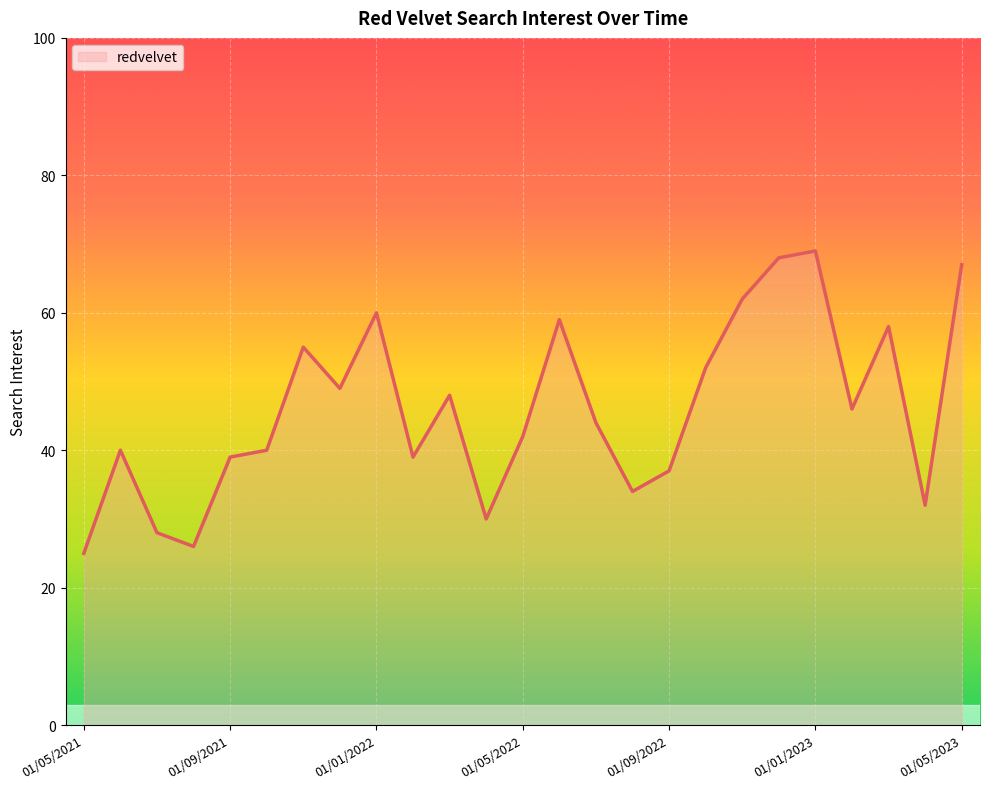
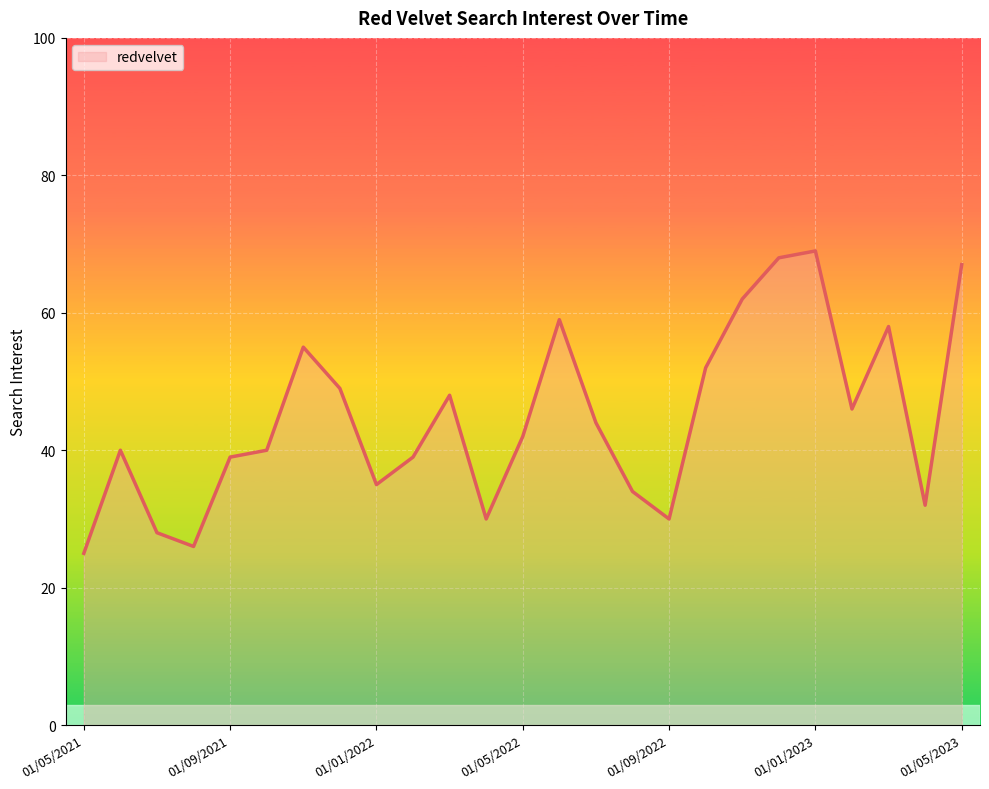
01/01/2022: 60 -> 35
01/09/2022: 37 -> 30
